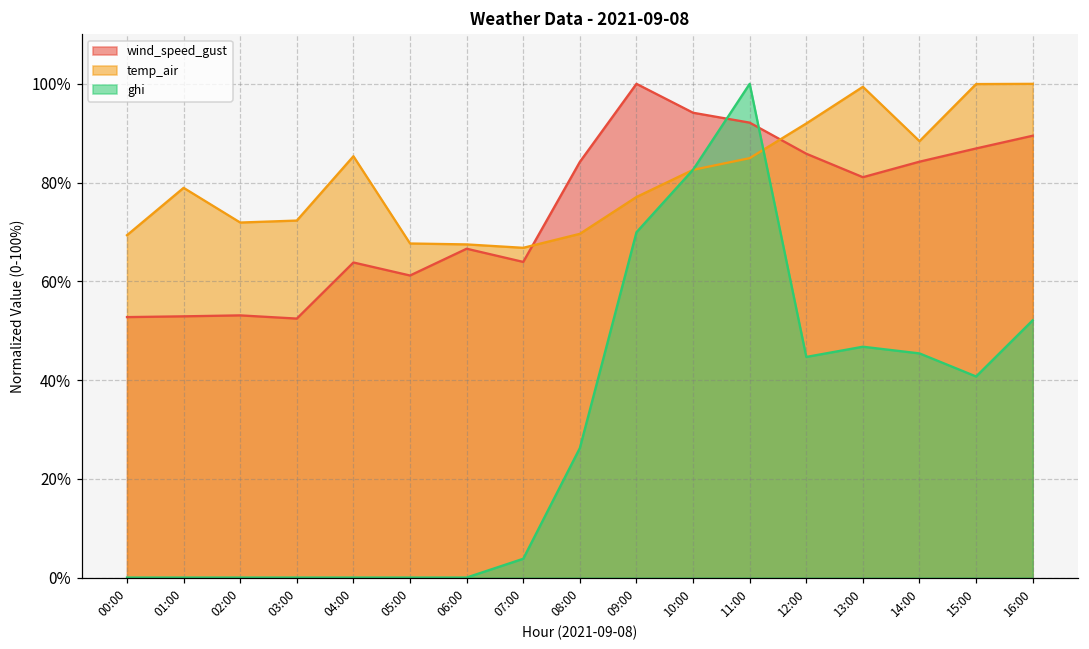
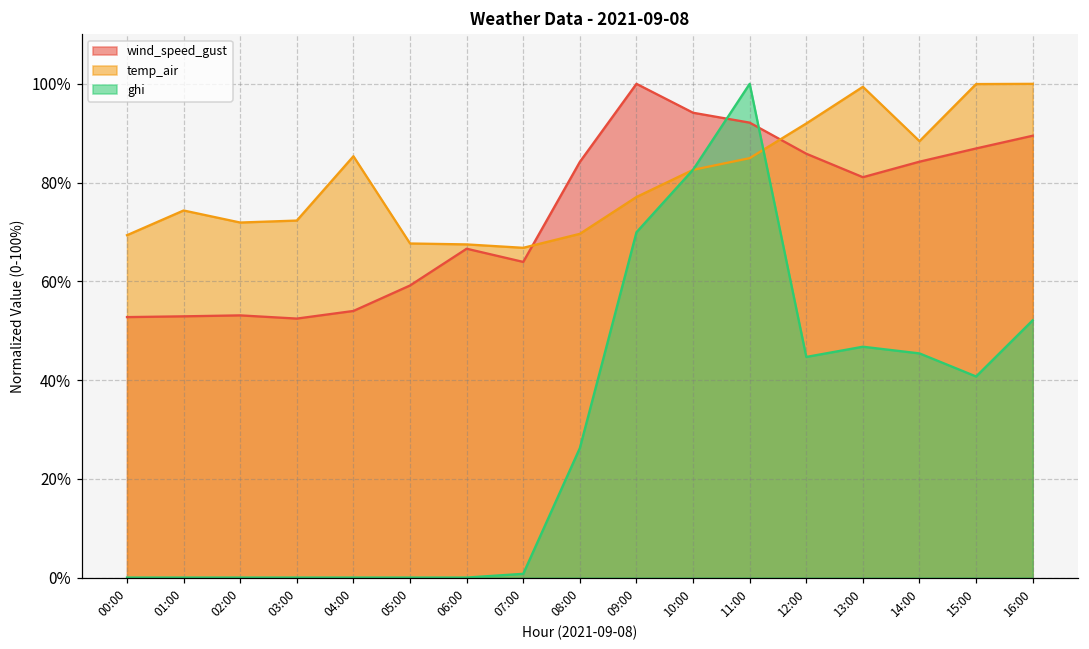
temp_air, 01:00: 79% -> 74%
wind_speed_gust, 04:00: 64% -> 54%
wind_speed_gust, 05:00: 61% -> 59%
ghi, 07:00: 4% -> 1%
